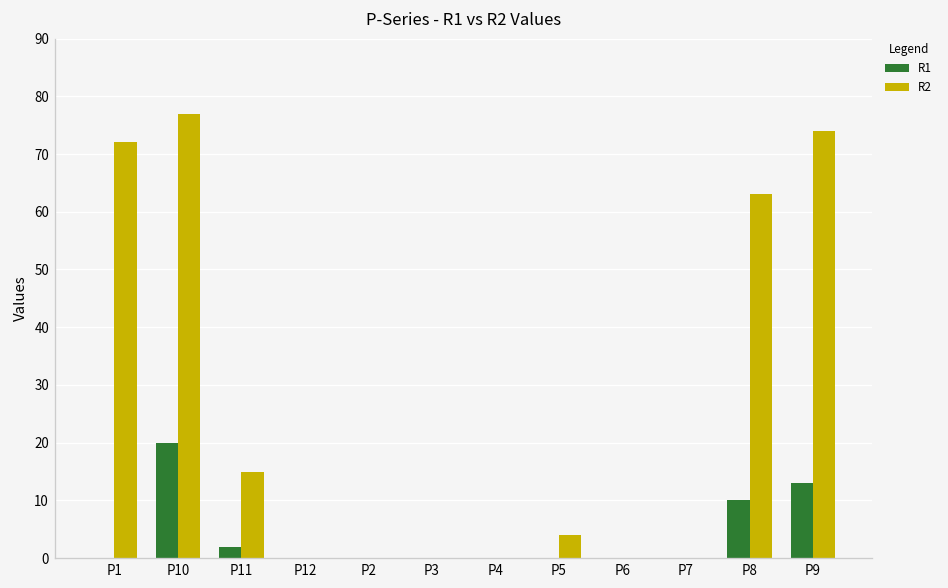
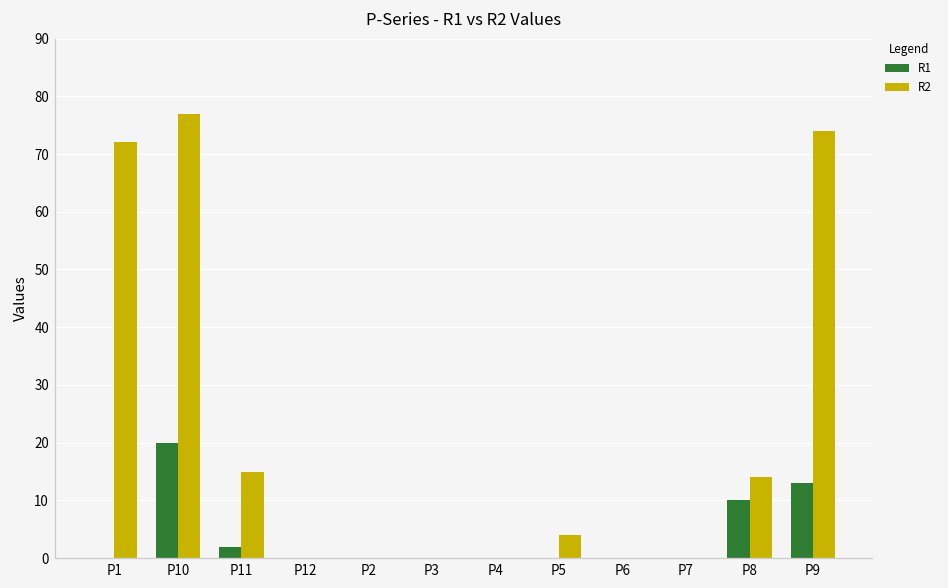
R2, P8: 63 -> 14
